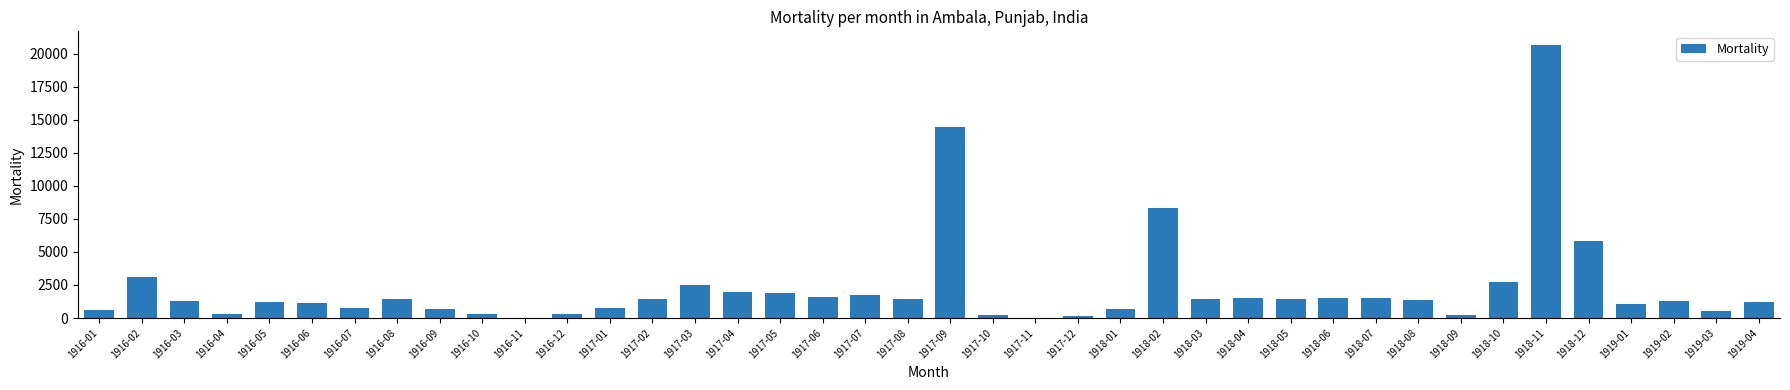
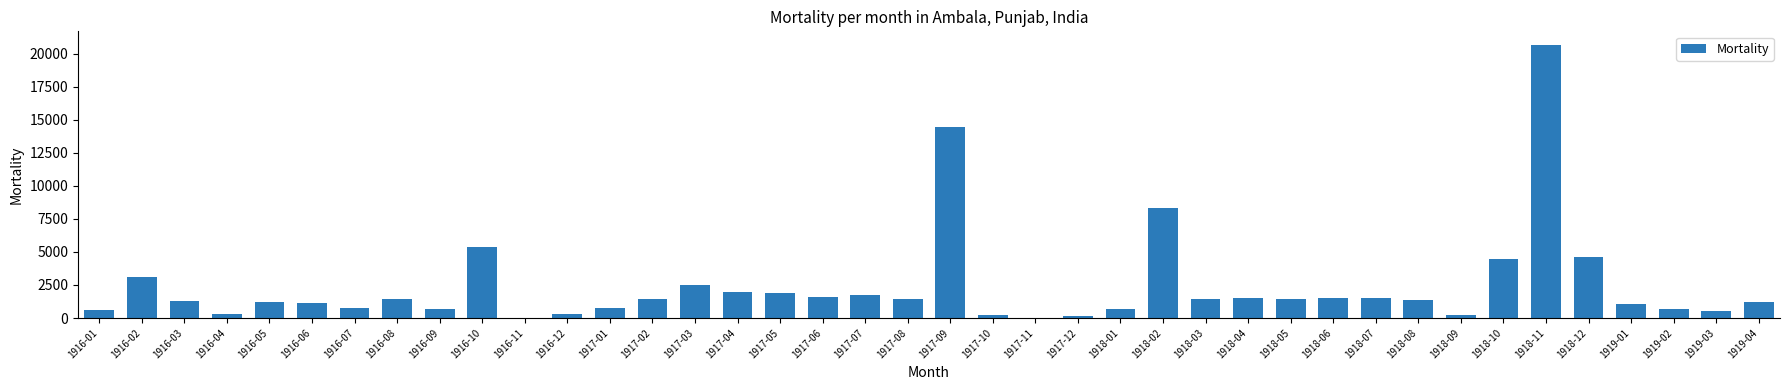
1916-10: 300 -> 5400
1918-10: 2700 -> 4400
1918-12: 5800 -> 4600
1919-02: 1300 -> 700
